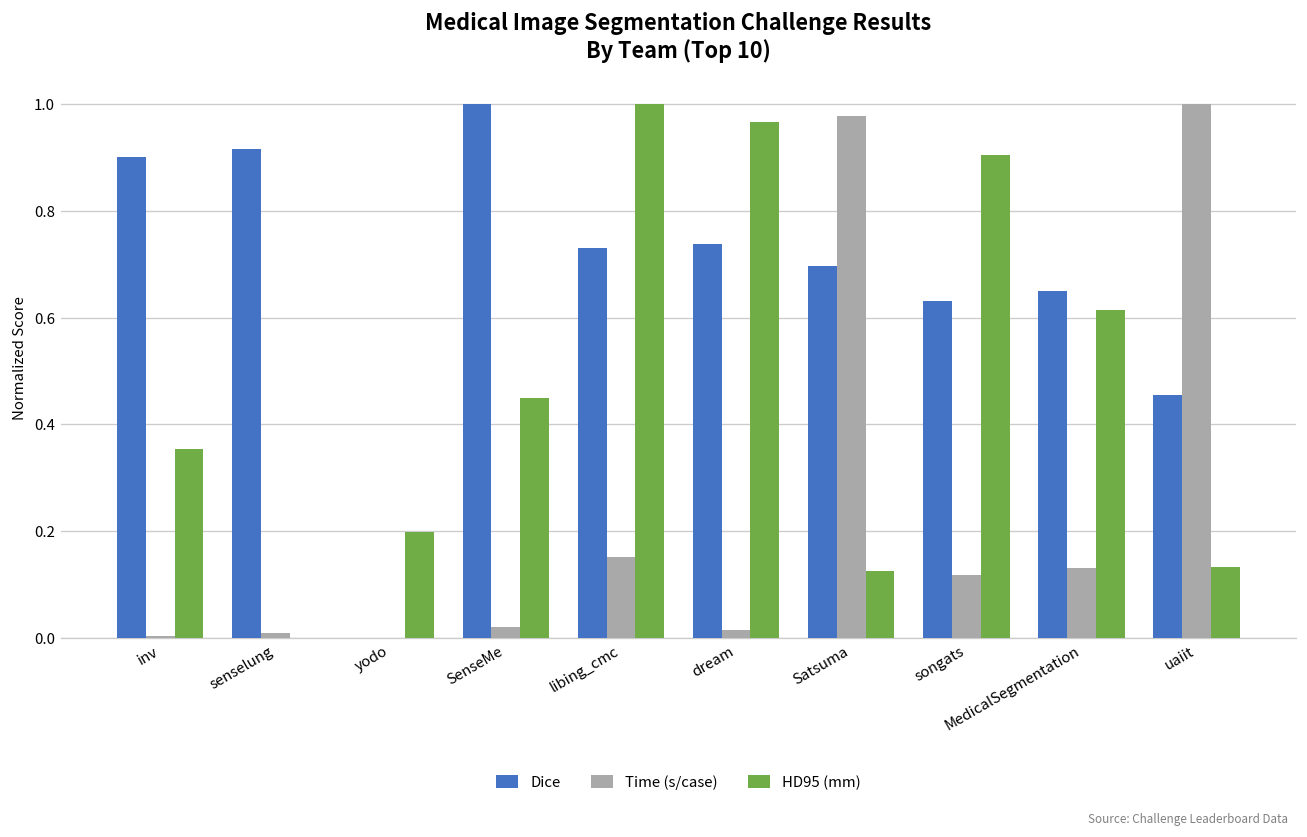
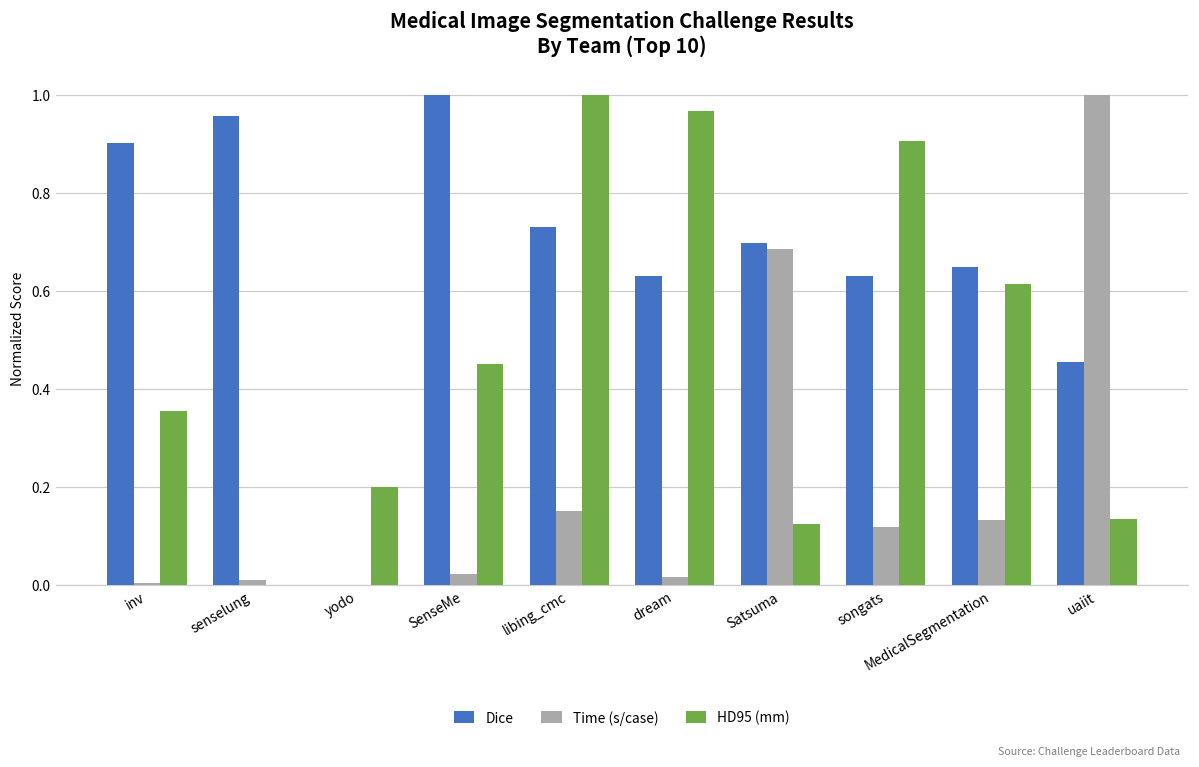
Dice, senselung: 0.92 -> 0.96
Dice, dream: 0.74 -> 0.63
Time (s/case), Satsuma: 0.98 -> 0.69
